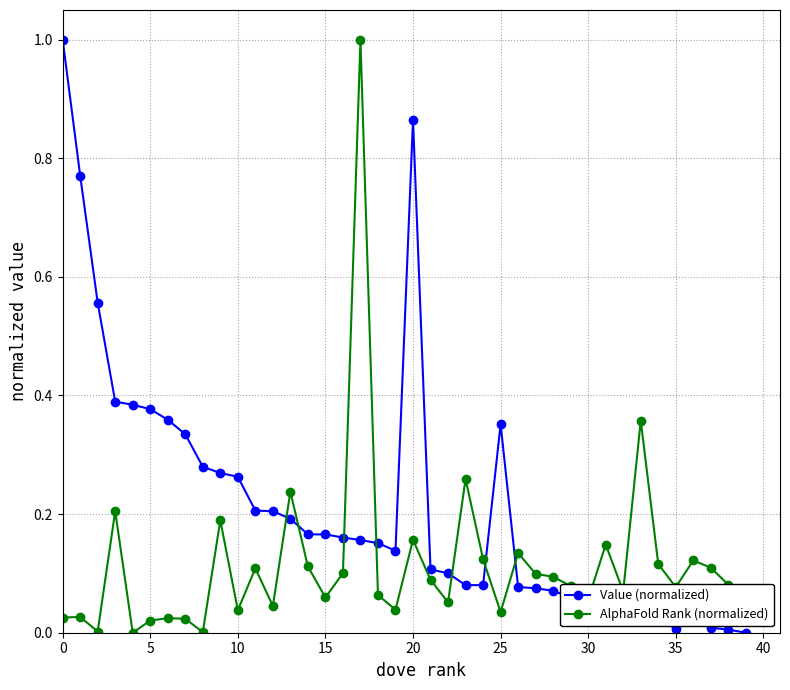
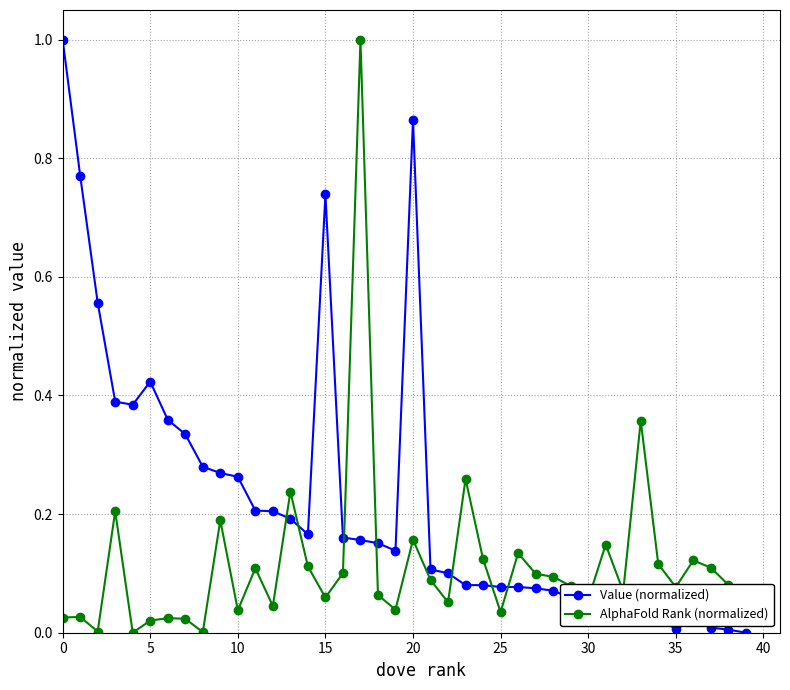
Value (normalized), 5: 0.38 -> 0.42
Value (normalized), 15: 0.17 -> 0.74
Value (normalized), 25: 0.35 -> 0.08
